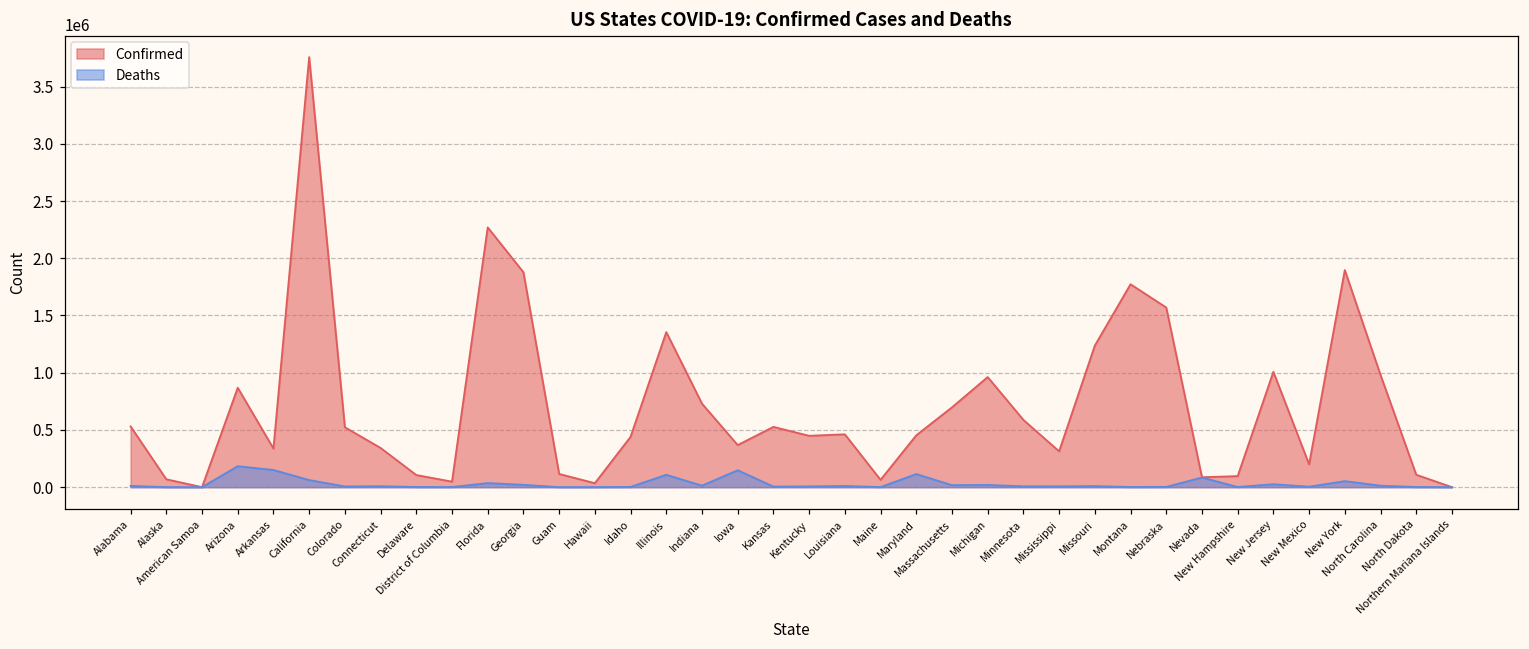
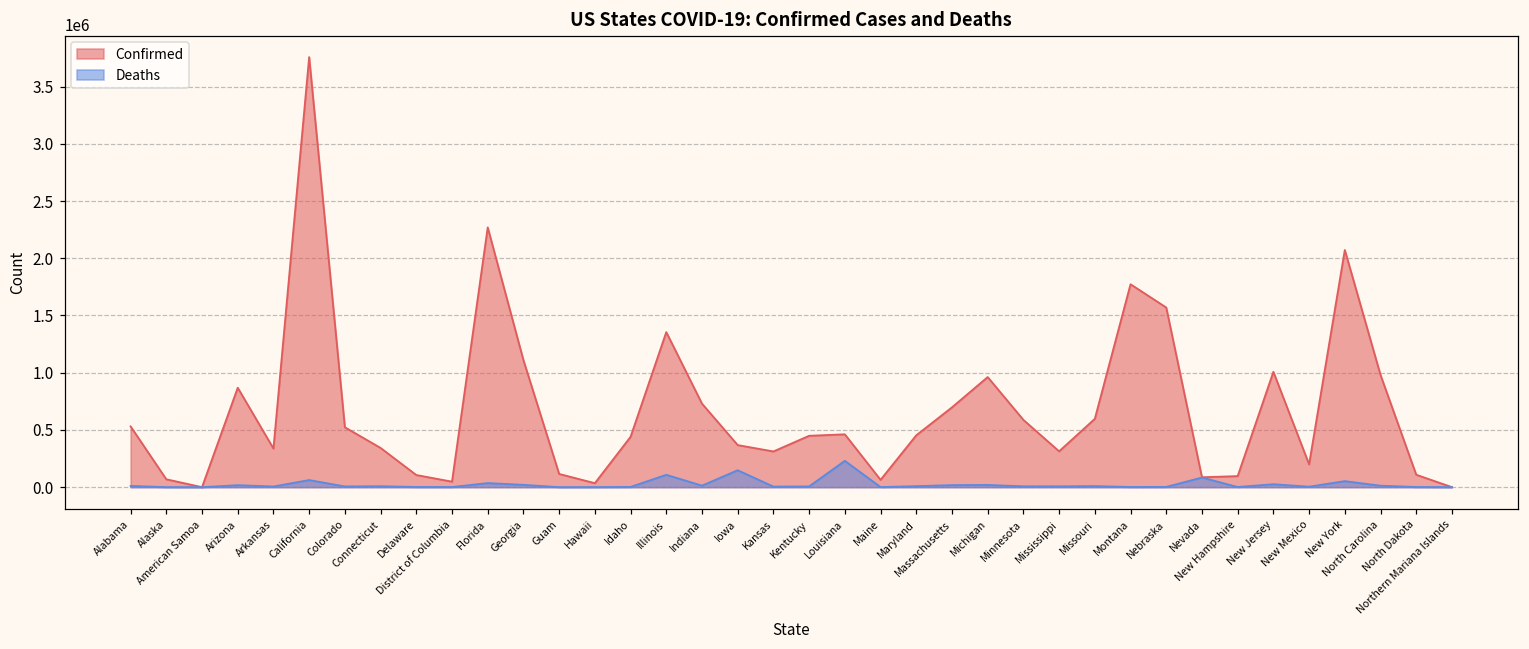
Deaths, Arizona: 180000 -> 20000
Deaths, Arkansas: 150000 -> 10000
Confirmed, Georgia: 1880000 -> 1110000
Confirmed, Kansas: 530000 -> 310000
Deaths, Louisiana: 10000 -> 230000
Deaths, Maryland: 110000 -> 10000
Confirmed, Missouri: 1240000 -> 600000
Confirmed, New York: 1900000 -> 2070000
